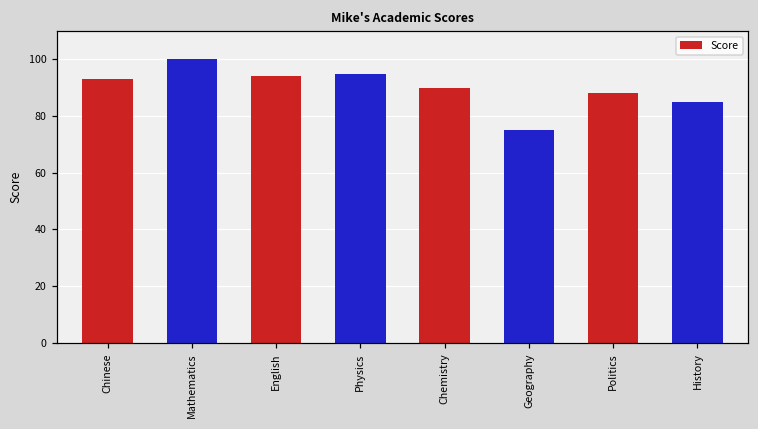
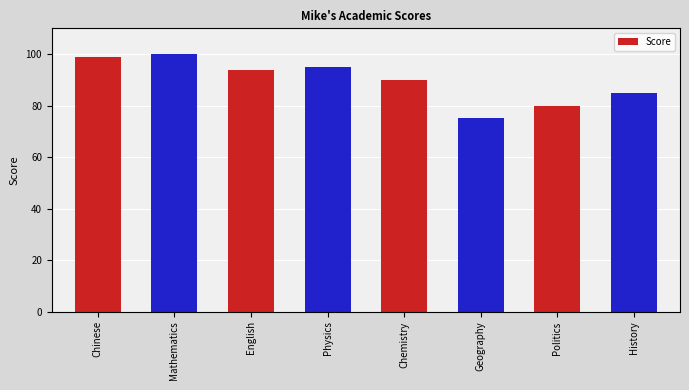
Chinese: 93 -> 99
Politics: 88 -> 80
